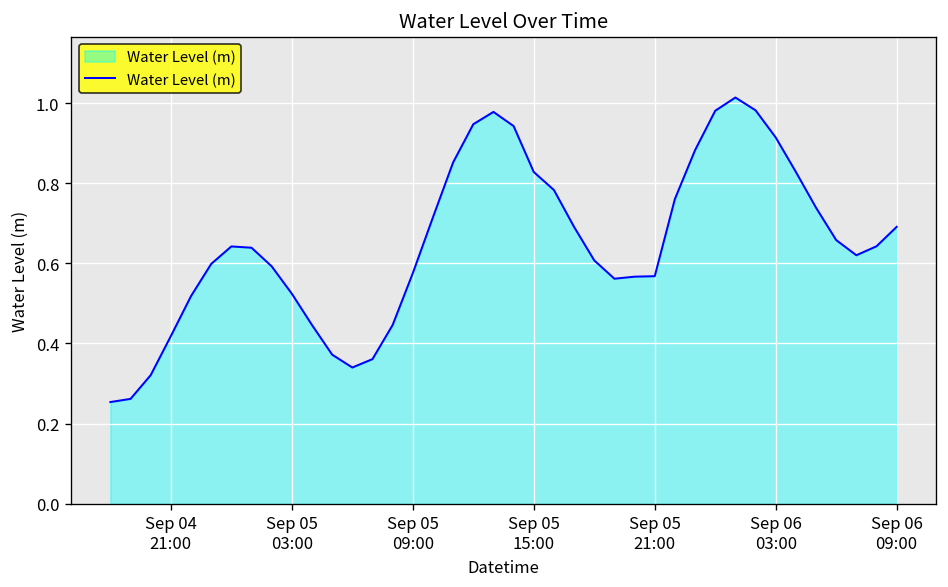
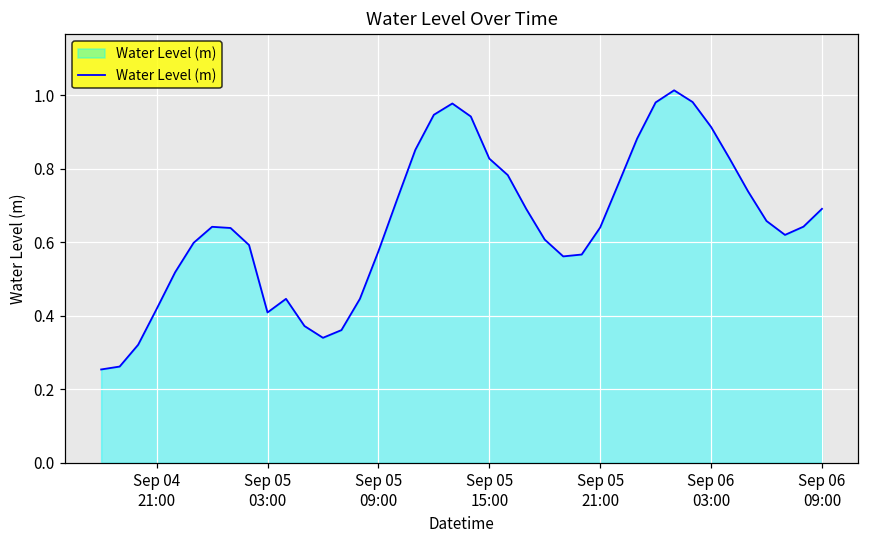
Sep 05 03:00: 0.52 -> 0.41
Sep 05 21:00: 0.57 -> 0.64
